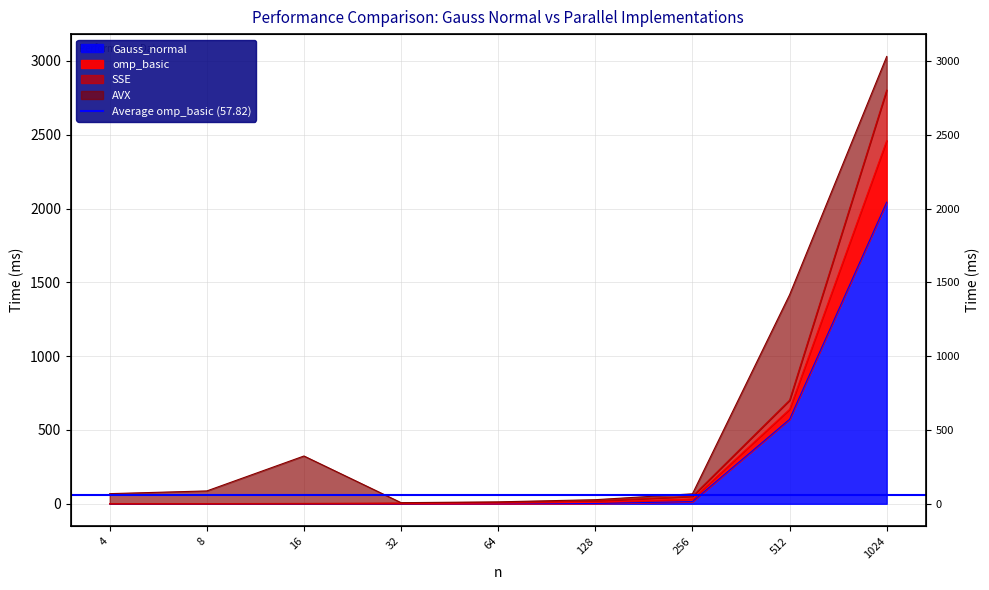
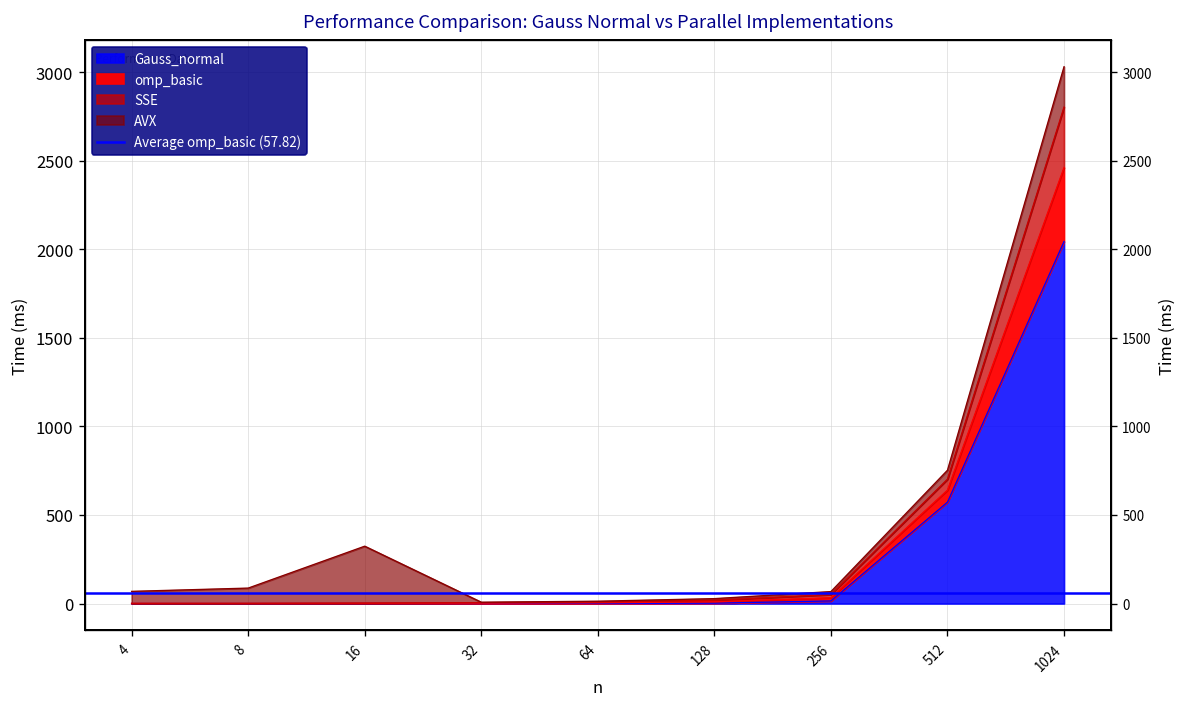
AVX, 512: 710 -> 50
